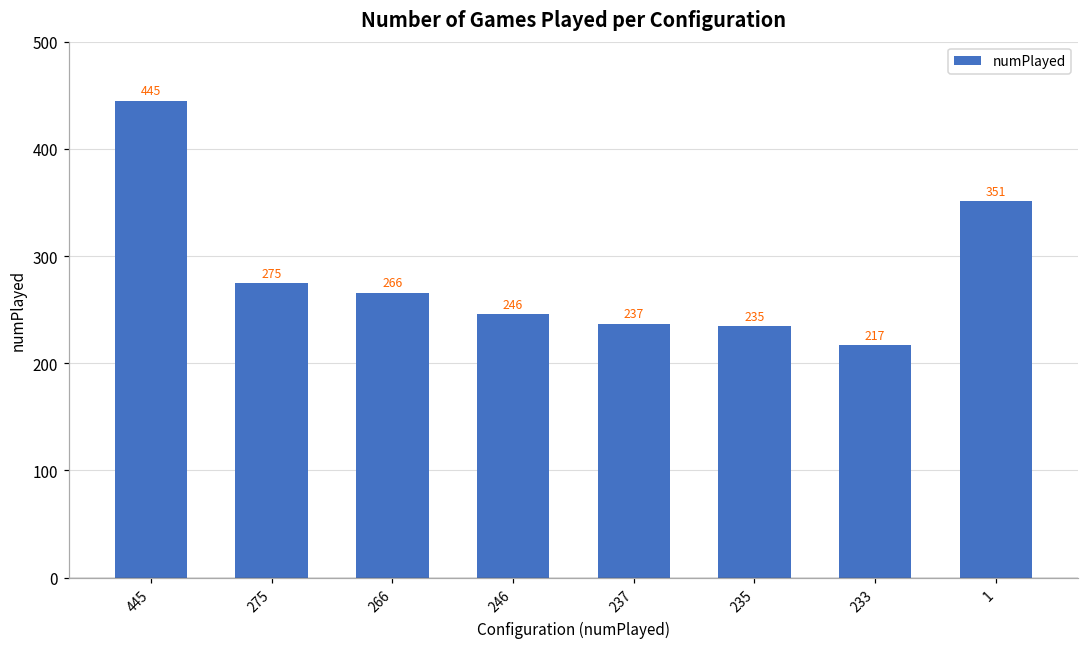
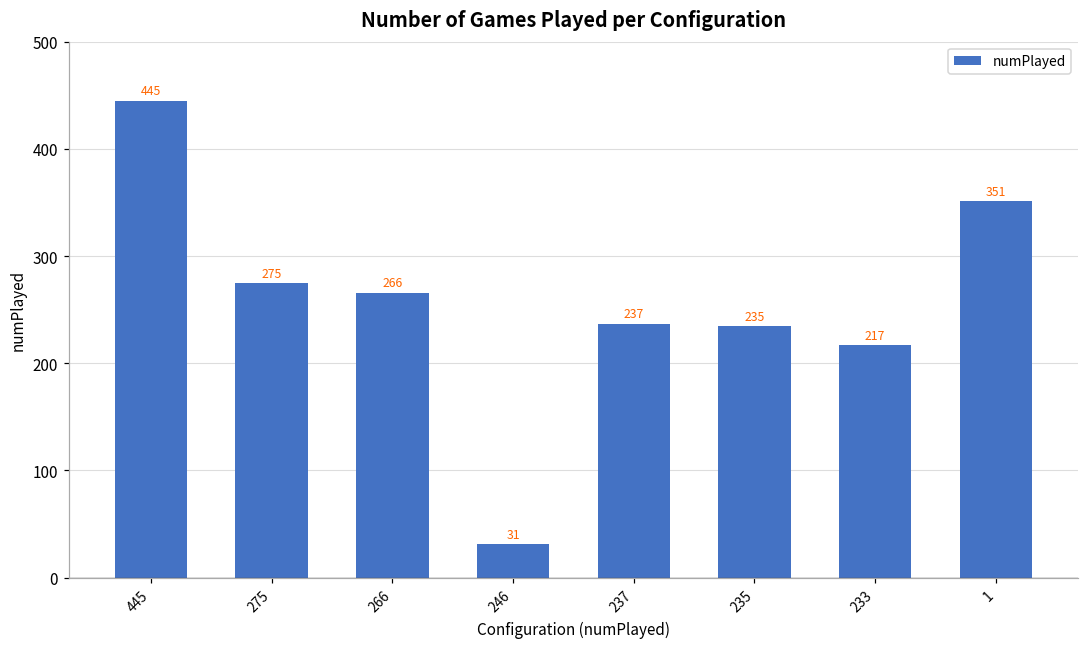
246: 246 -> 31
